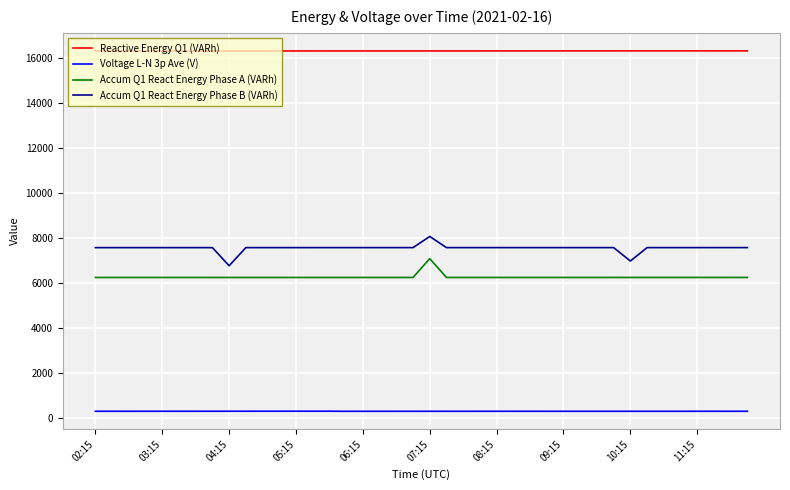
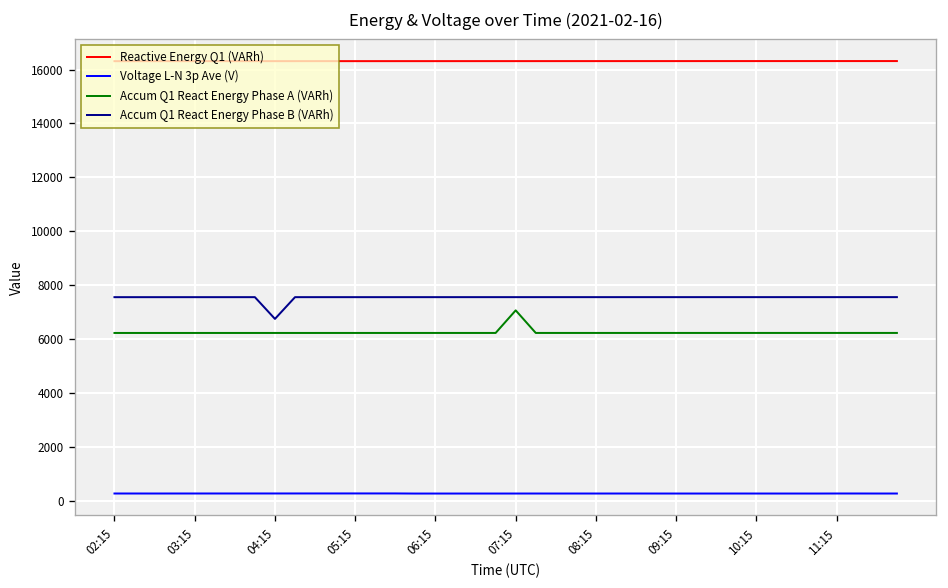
Accum Q1 React Energy Phase B (VARh), 07:15: 8100 -> 7600
Accum Q1 React Energy Phase B (VARh), 10:15: 7000 -> 7600
